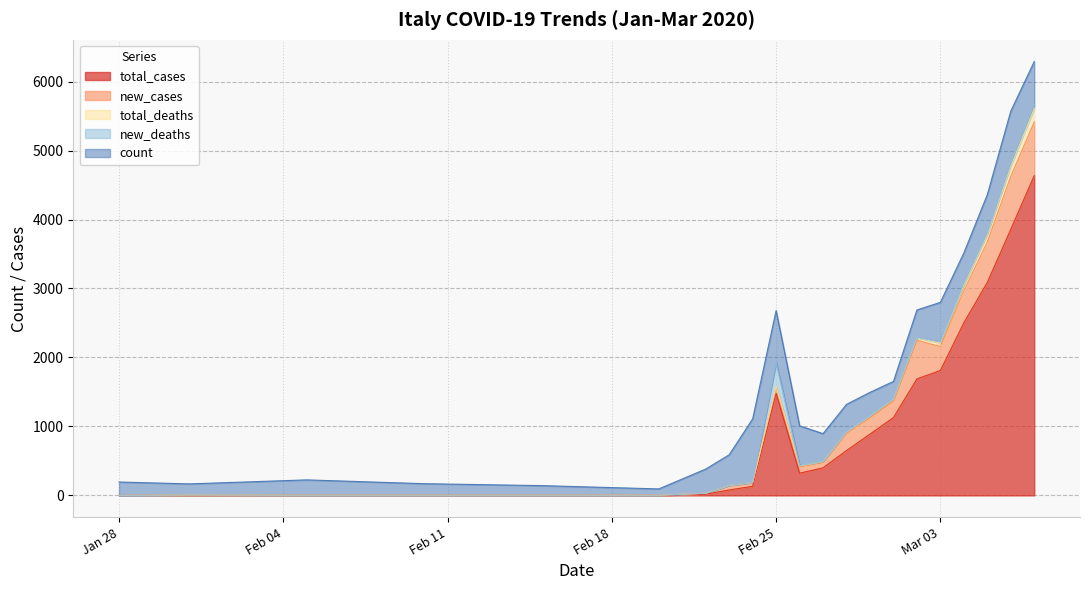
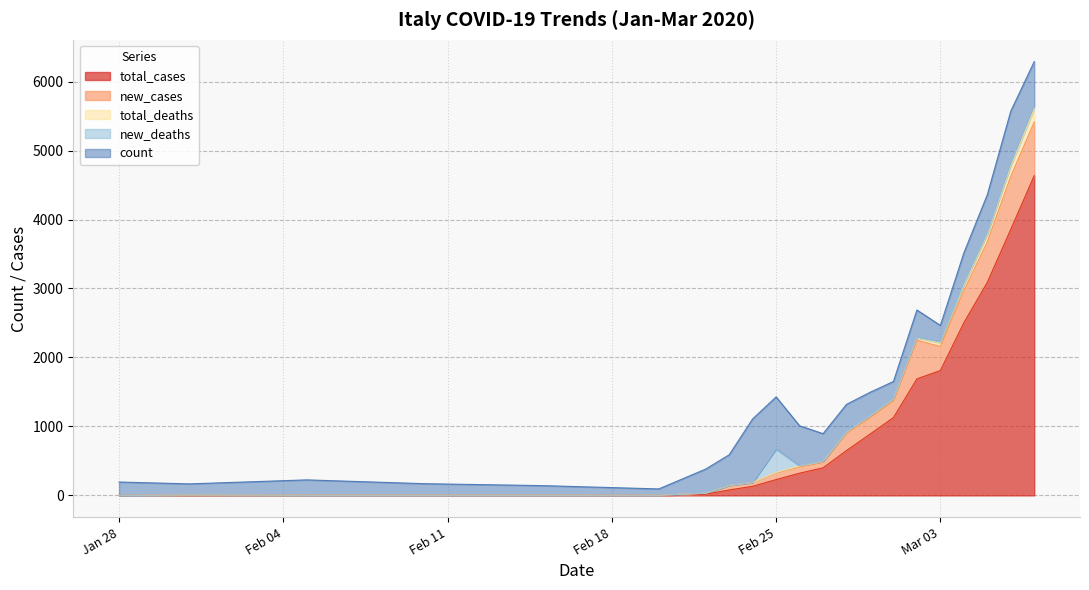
total_cases, Feb 25: 1500 -> 200
count, Mar 03: 600 -> 200
